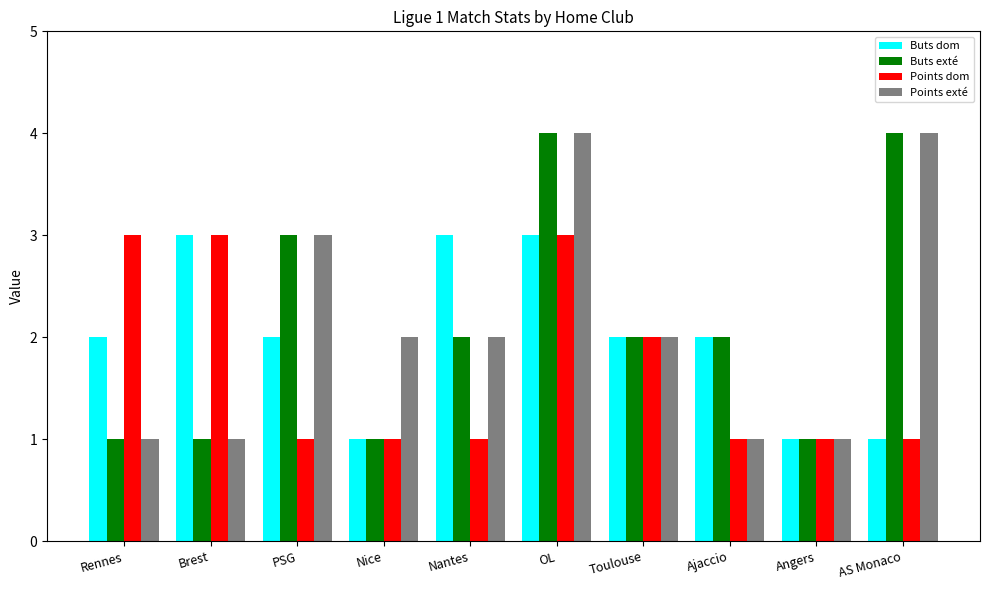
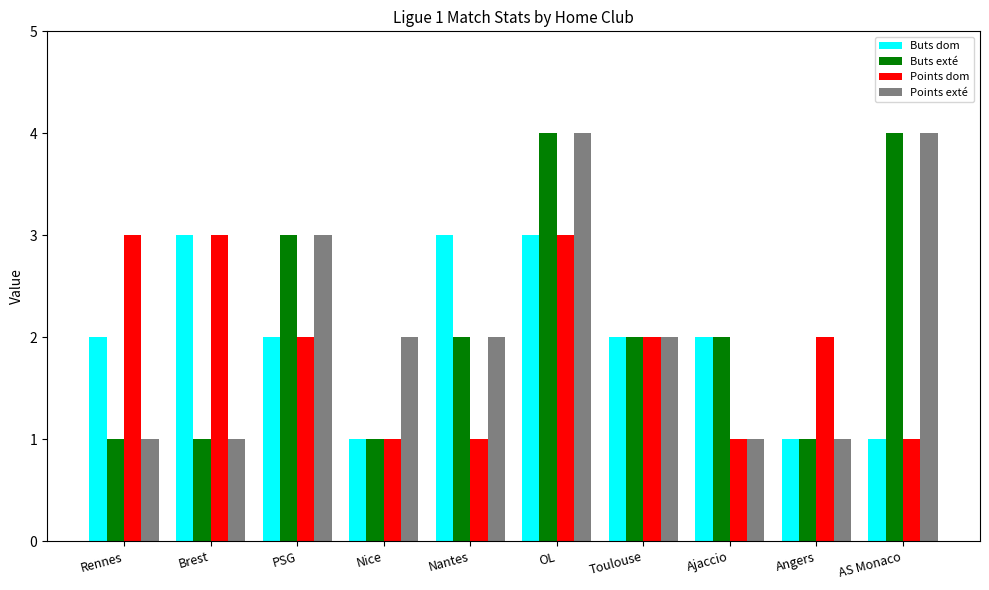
Points dom, PSG: 1 -> 2
Points dom, Angers: 1 -> 2
